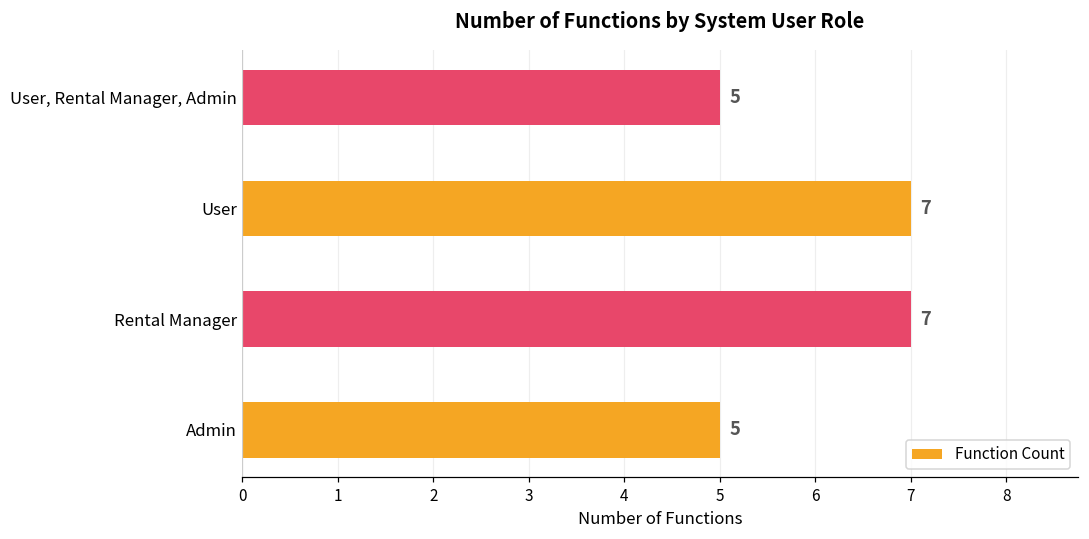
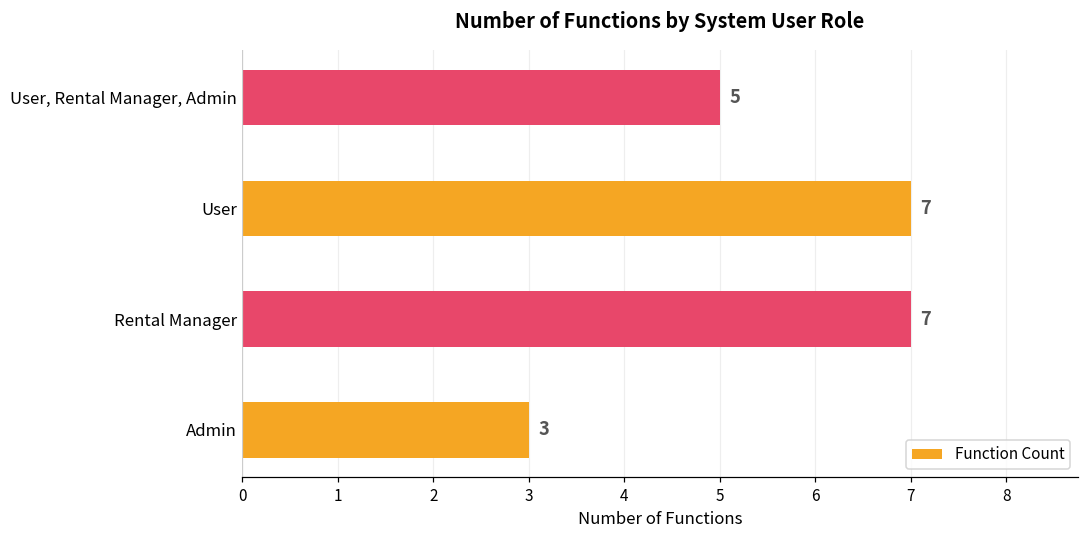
Admin: 5 -> 3
